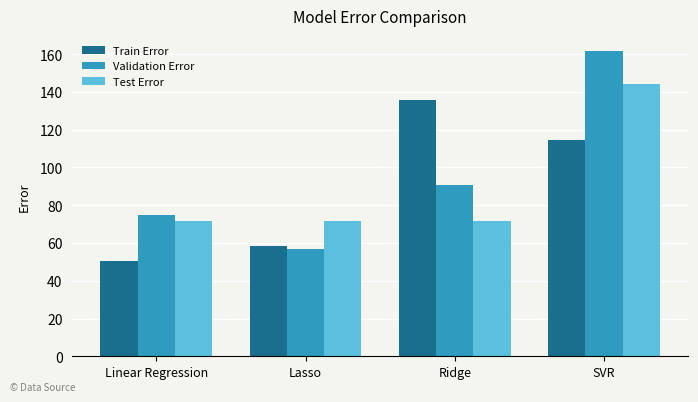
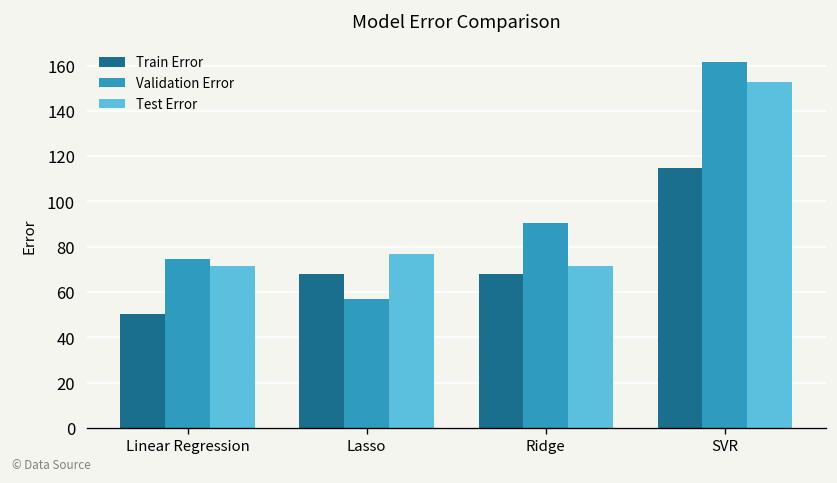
Train Error, Lasso: 59 -> 68
Test Error, Lasso: 72 -> 77
Train Error, Ridge: 135 -> 68
Test Error, SVR: 144 -> 153
